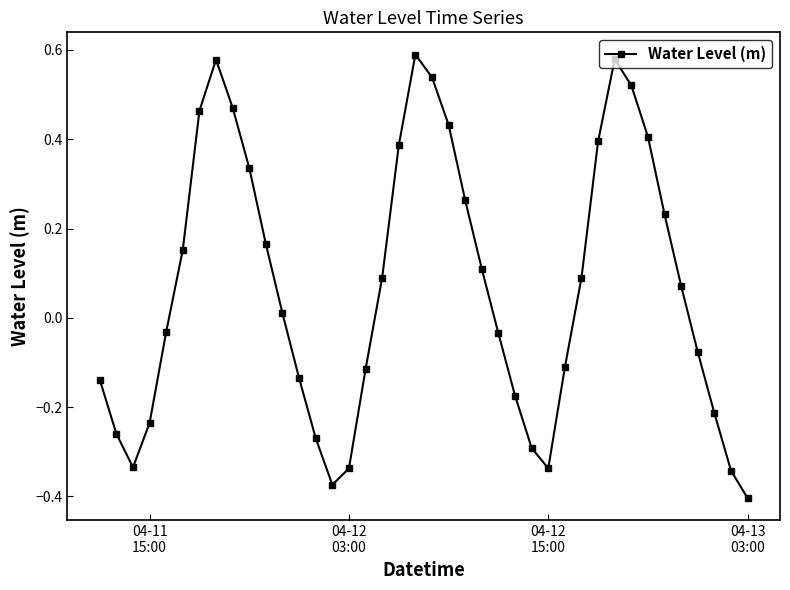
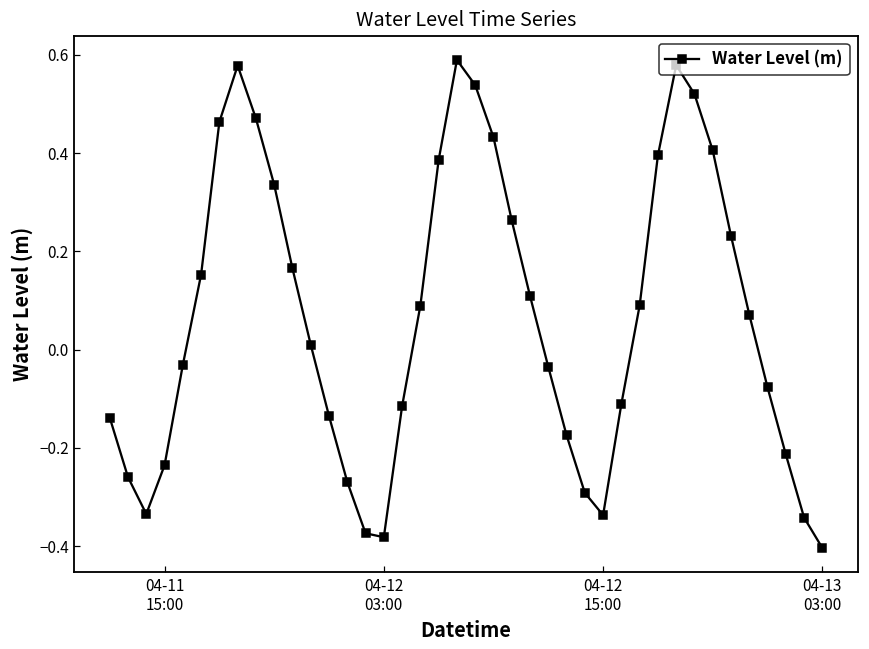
04-12 03:00: -0.34 -> -0.38
